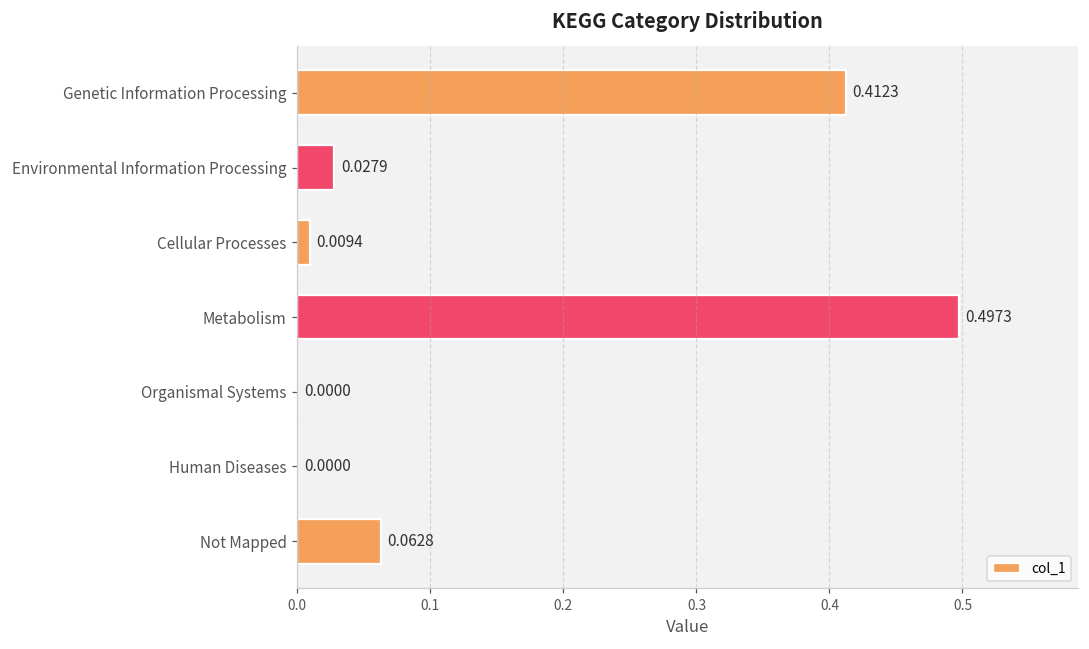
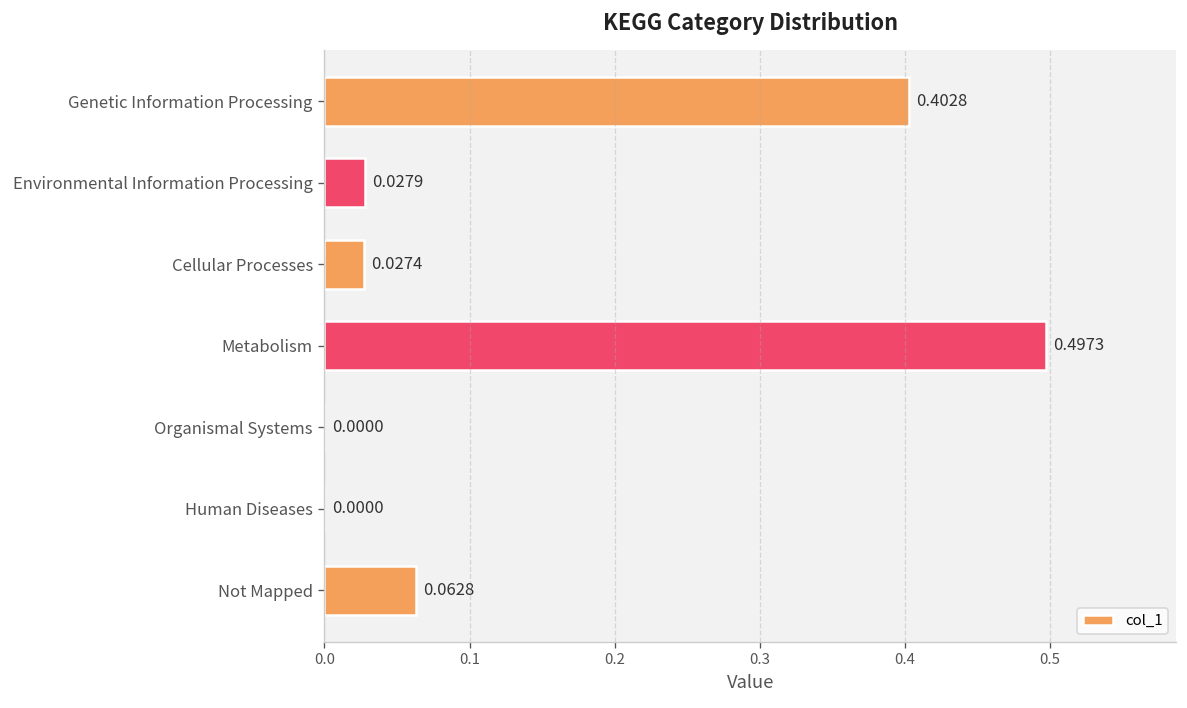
Genetic Information Processing: 0.4123 -> 0.4028
Cellular Processes: 0.0094 -> 0.0274
